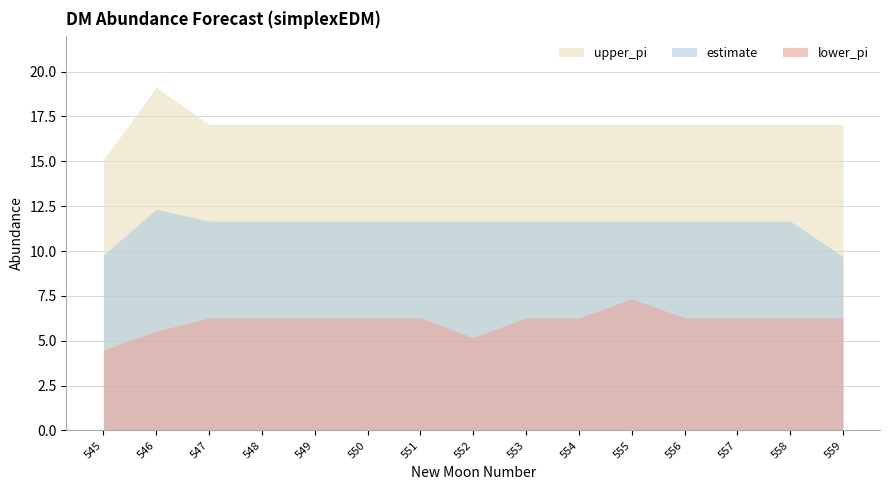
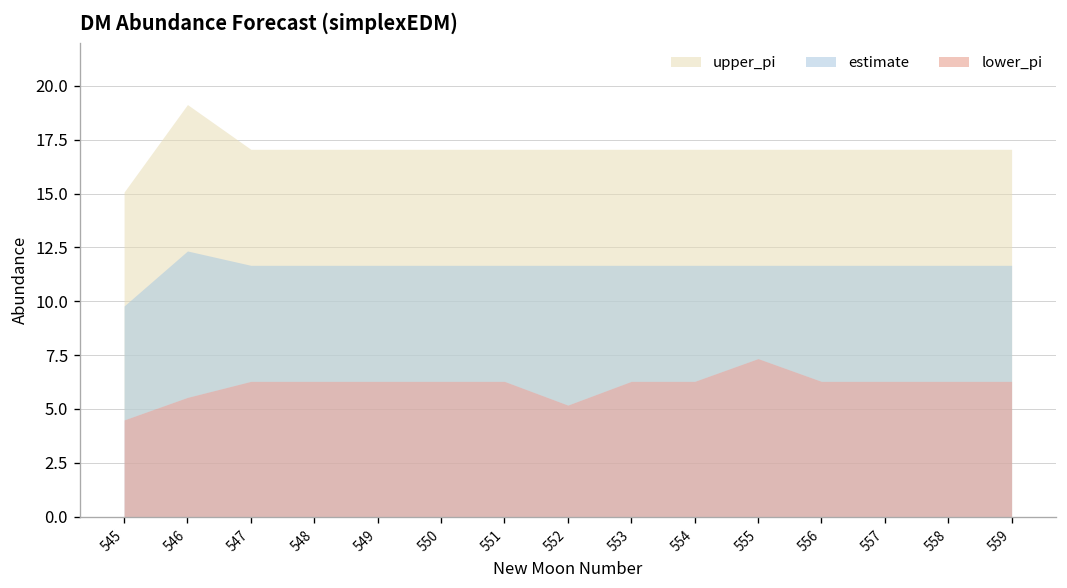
estimate, 559: 9.7 -> 11.7
